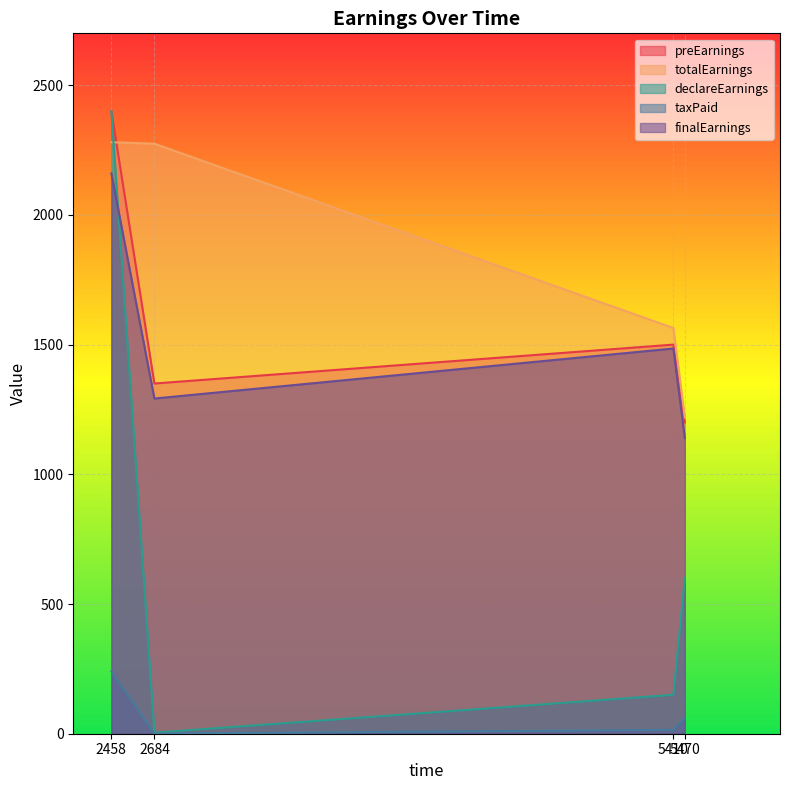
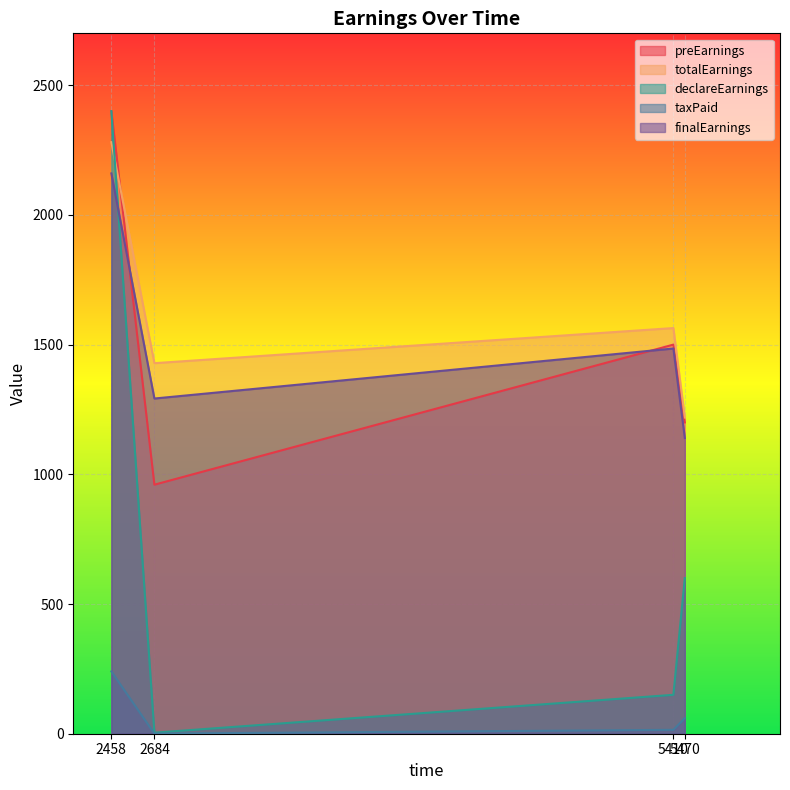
preEarnings, 2684: 1350 -> 960
totalEarnings, 2684: 2270 -> 1430
